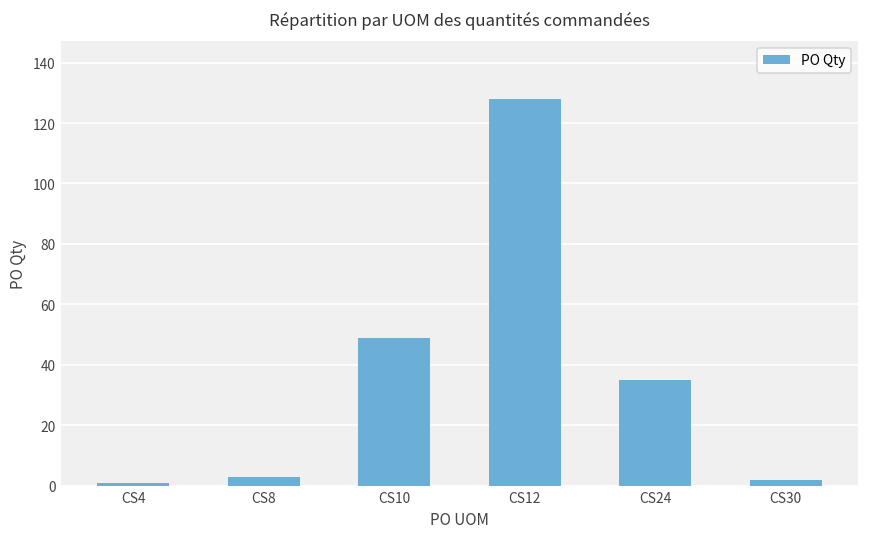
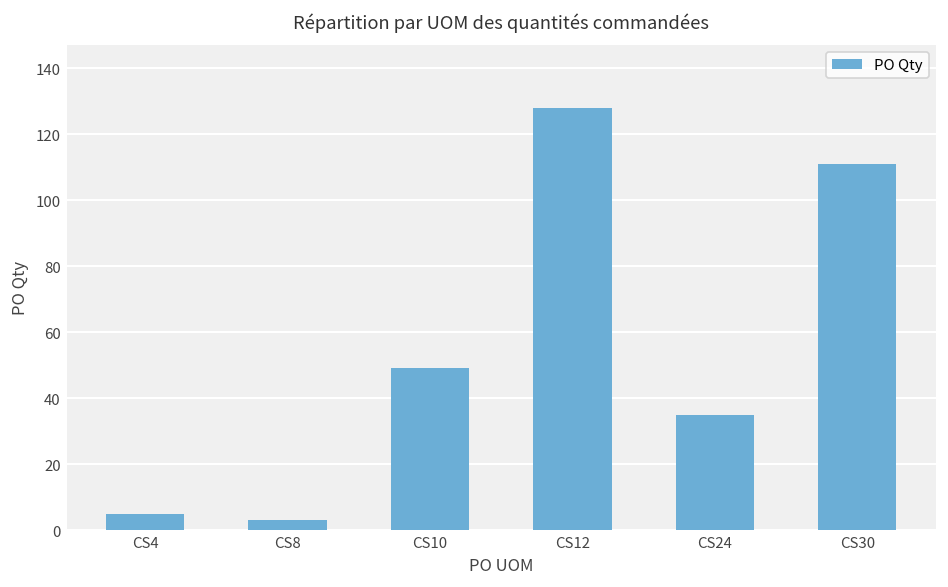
CS4: 1 -> 5
CS30: 2 -> 111
